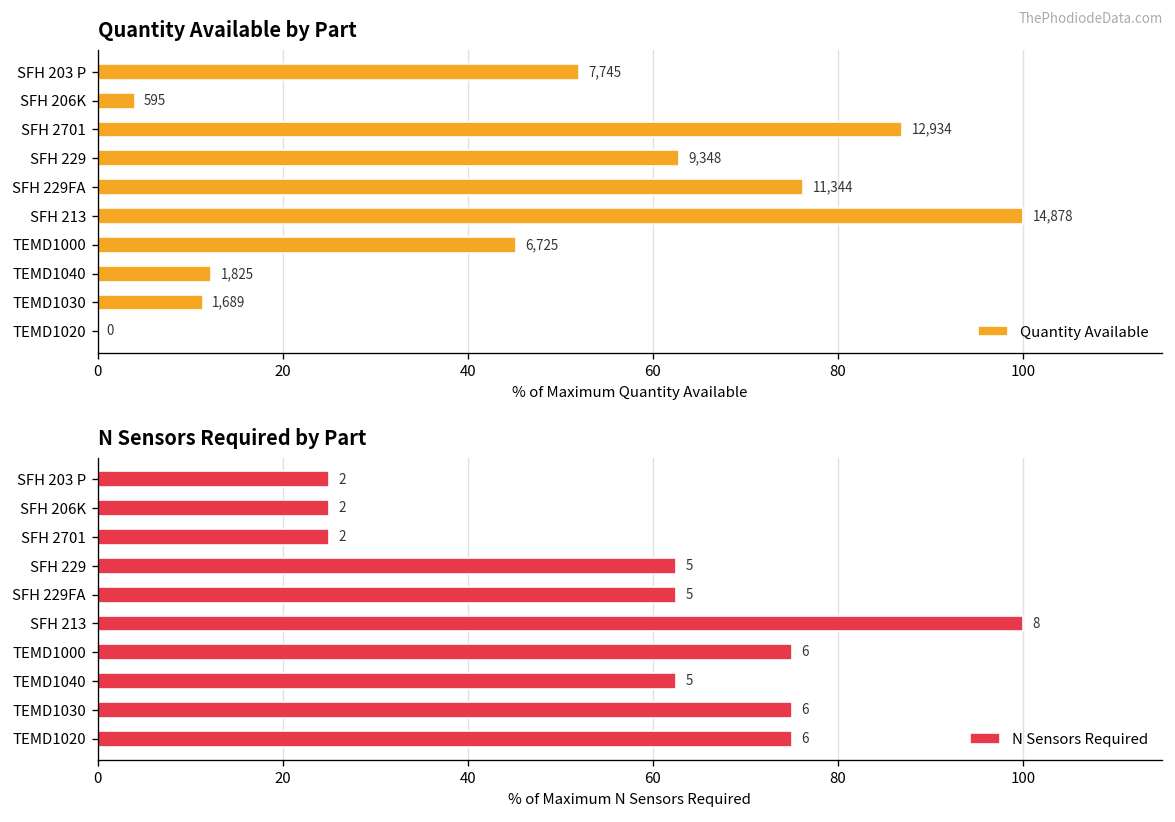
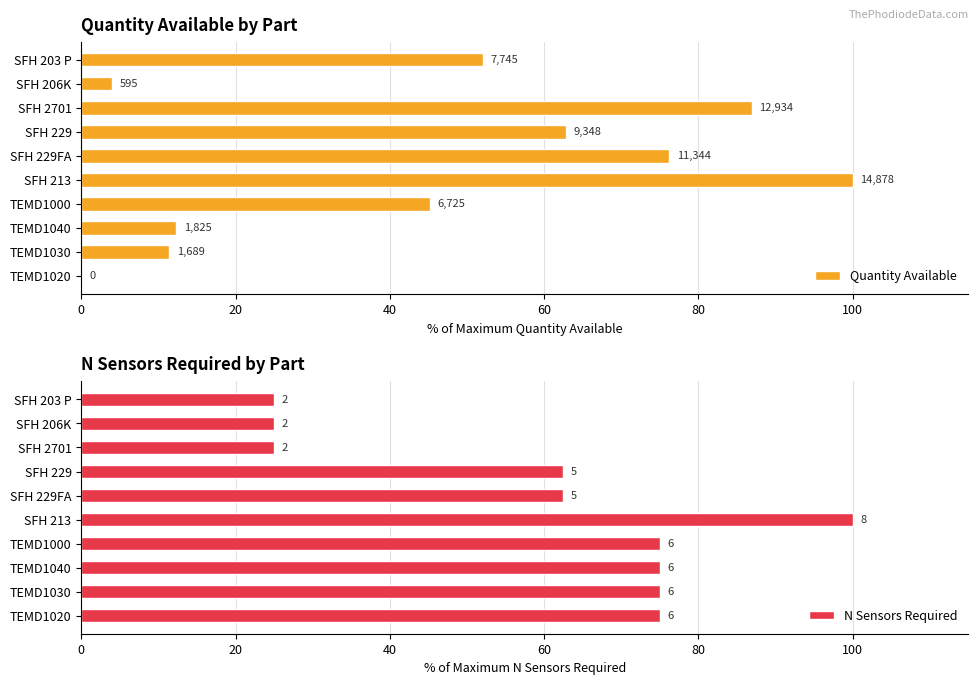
N Sensors Required by Part, TEMD1040: 5 -> 6
